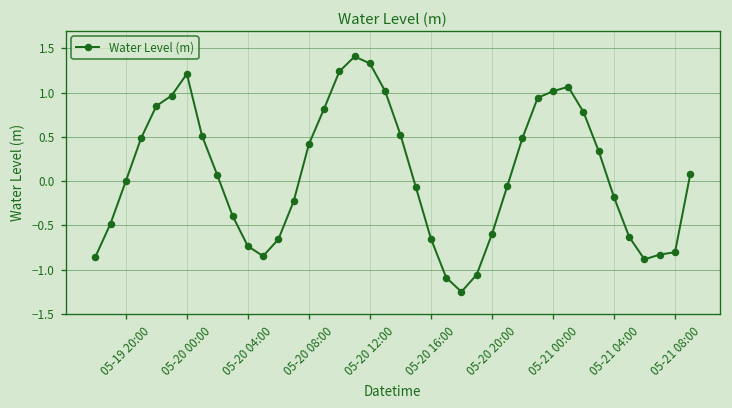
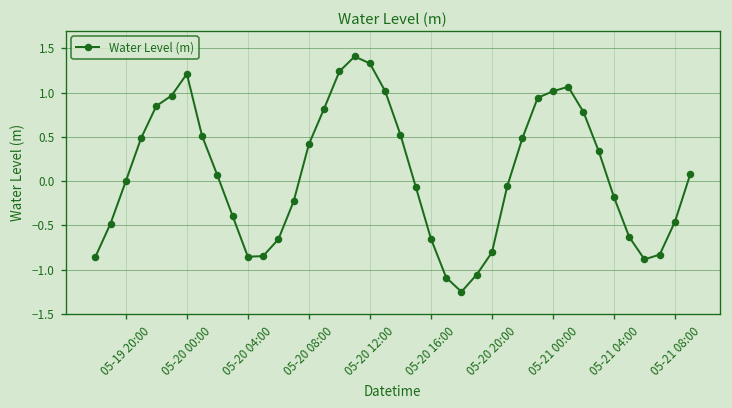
05-20 04:00: -0.7 -> -0.9
05-20 20:00: -0.6 -> -0.8
05-21 08:00: -0.8 -> -0.5
